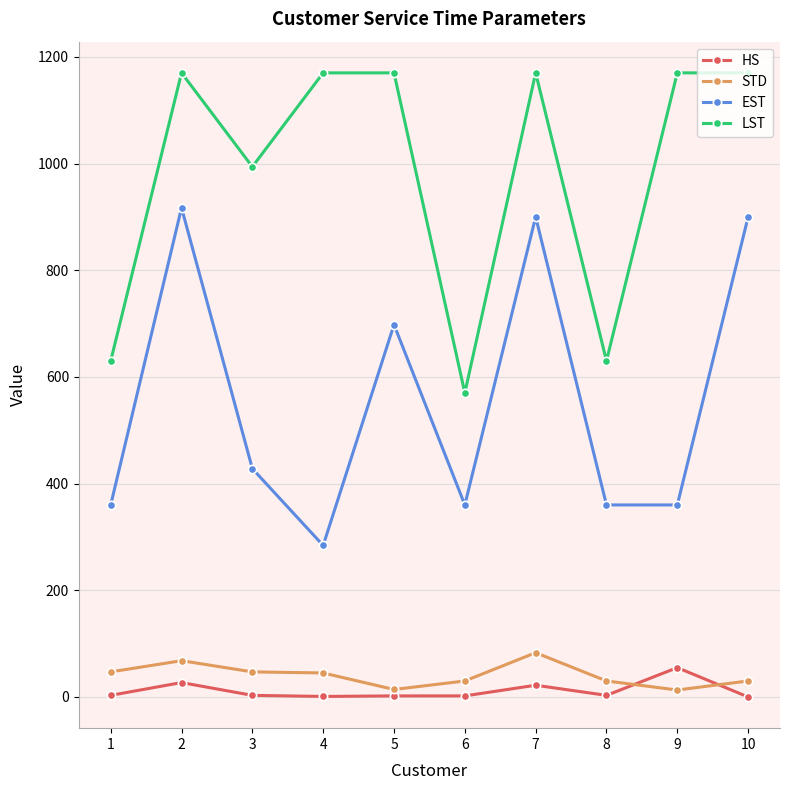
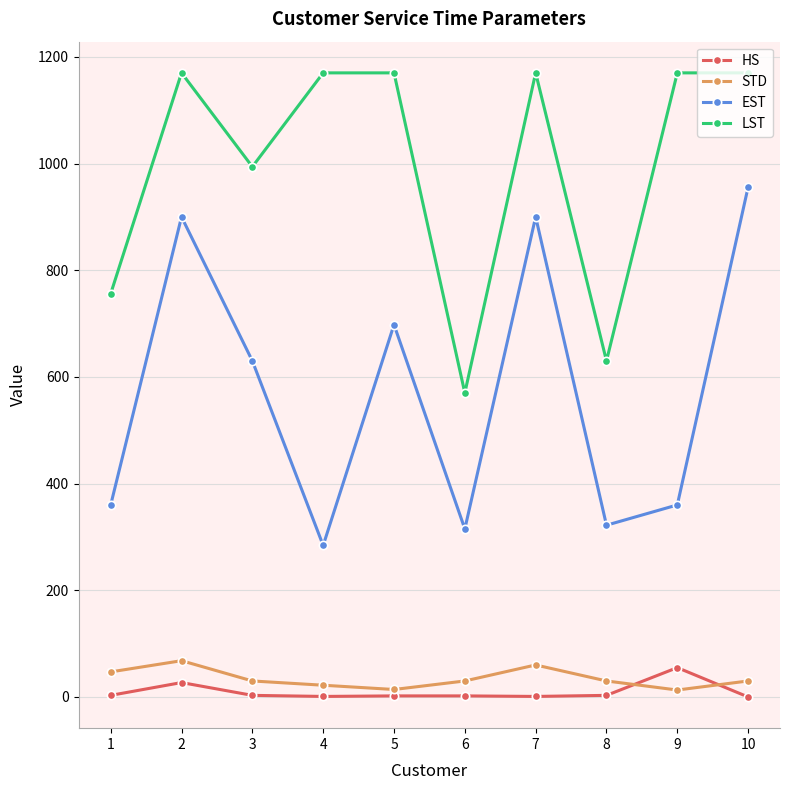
LST, 1: 630 -> 760
EST, 2: 920 -> 900
STD, 3: 50 -> 30
EST, 3: 430 -> 630
STD, 4: 50 -> 20
EST, 6: 360 -> 320
HS, 7: 20 -> 0
STD, 7: 80 -> 60
EST, 8: 360 -> 320
EST, 10: 900 -> 960
